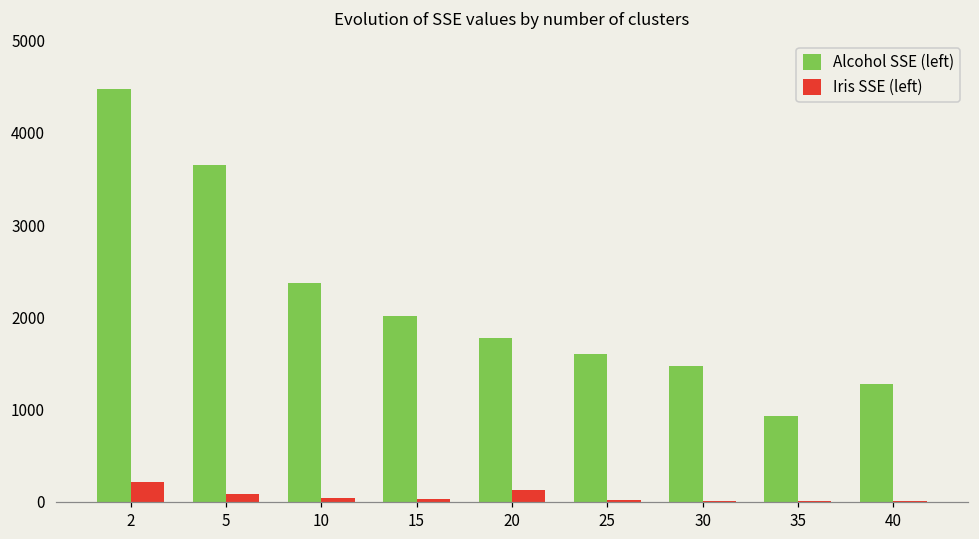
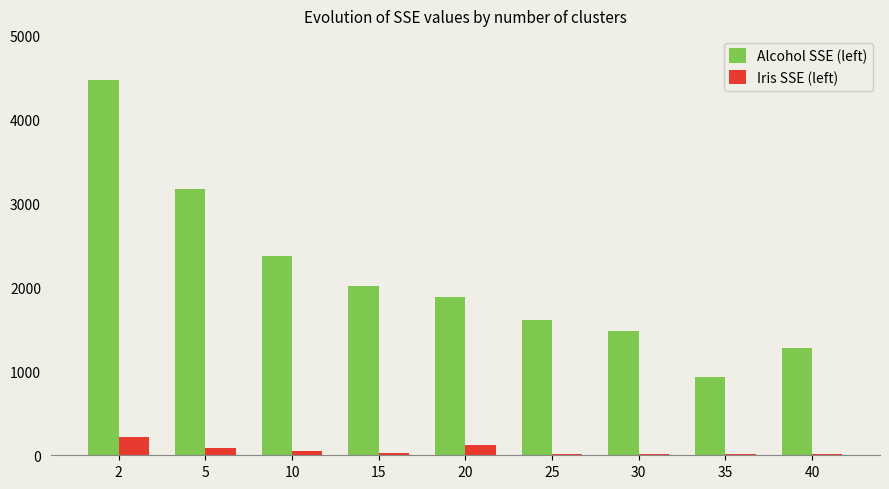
Alcohol SSE (left), 5: 3600 -> 3200
Alcohol SSE (left), 20: 1800 -> 1900
